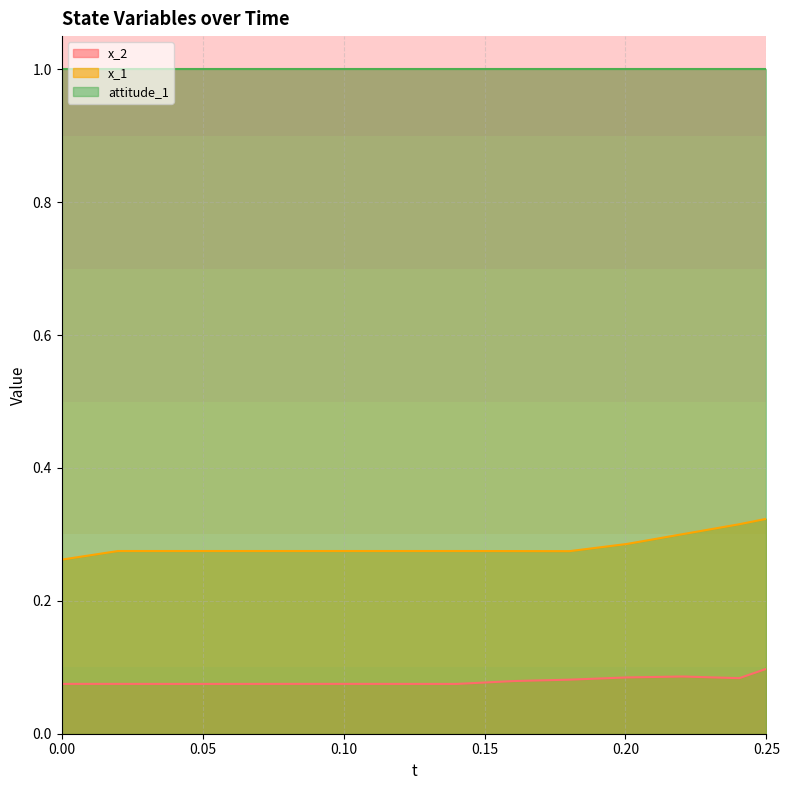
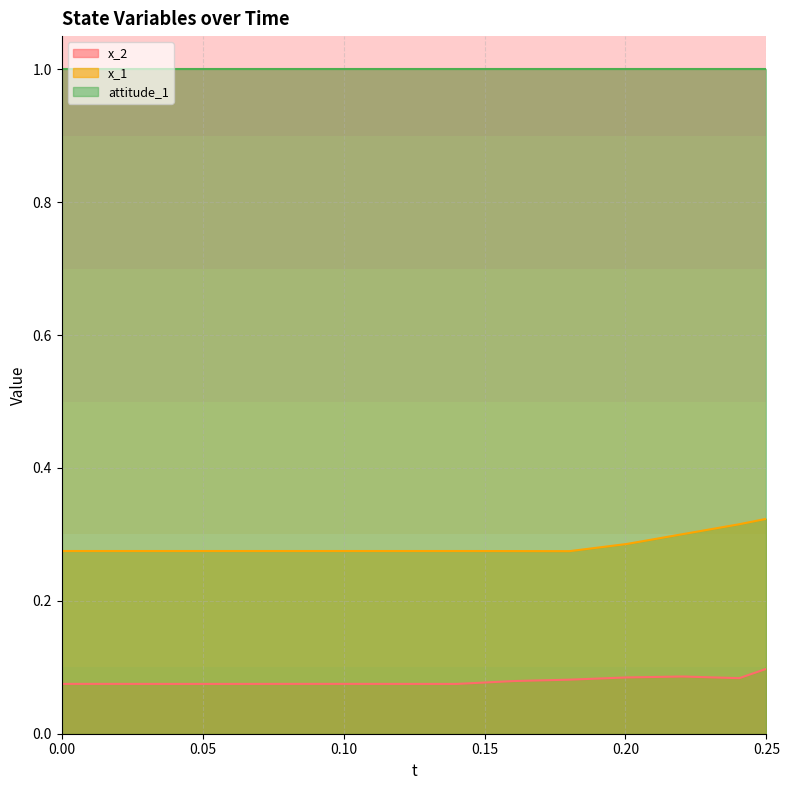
x_1, 0.00: 0.26 -> 0.28
